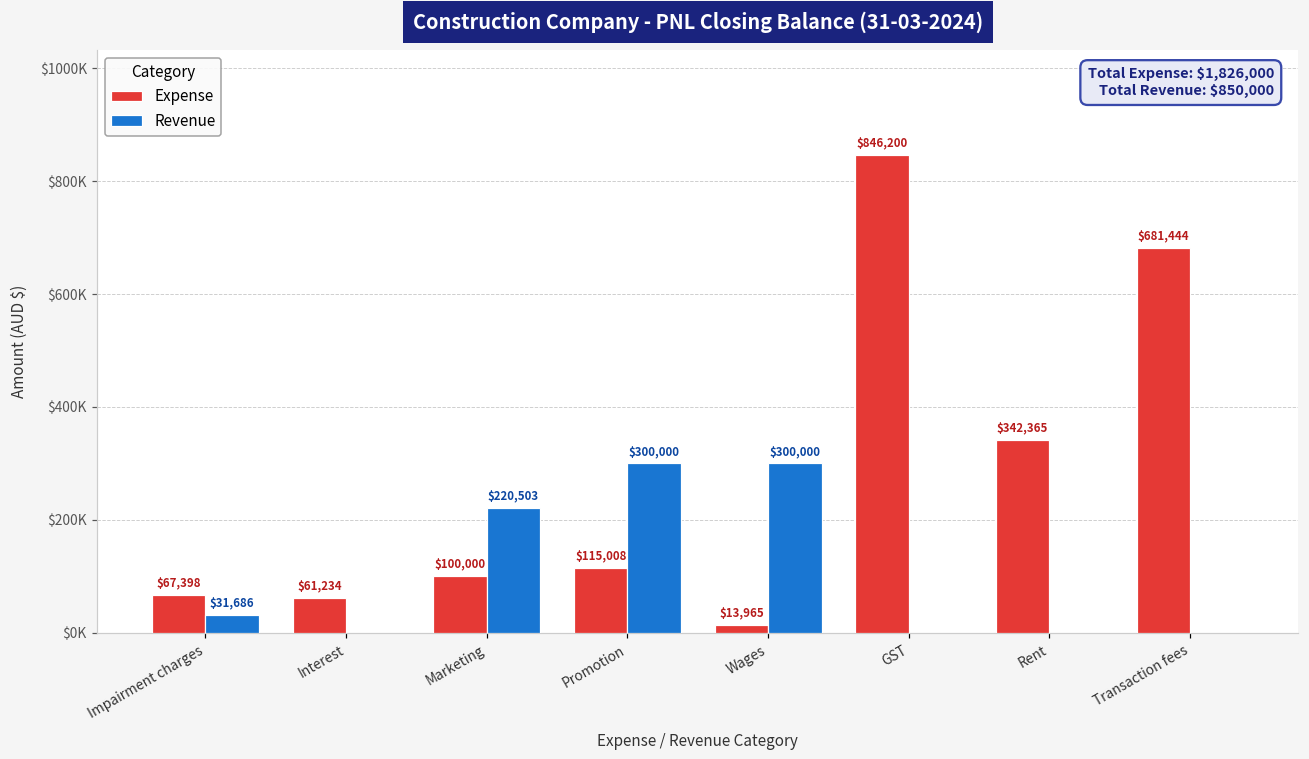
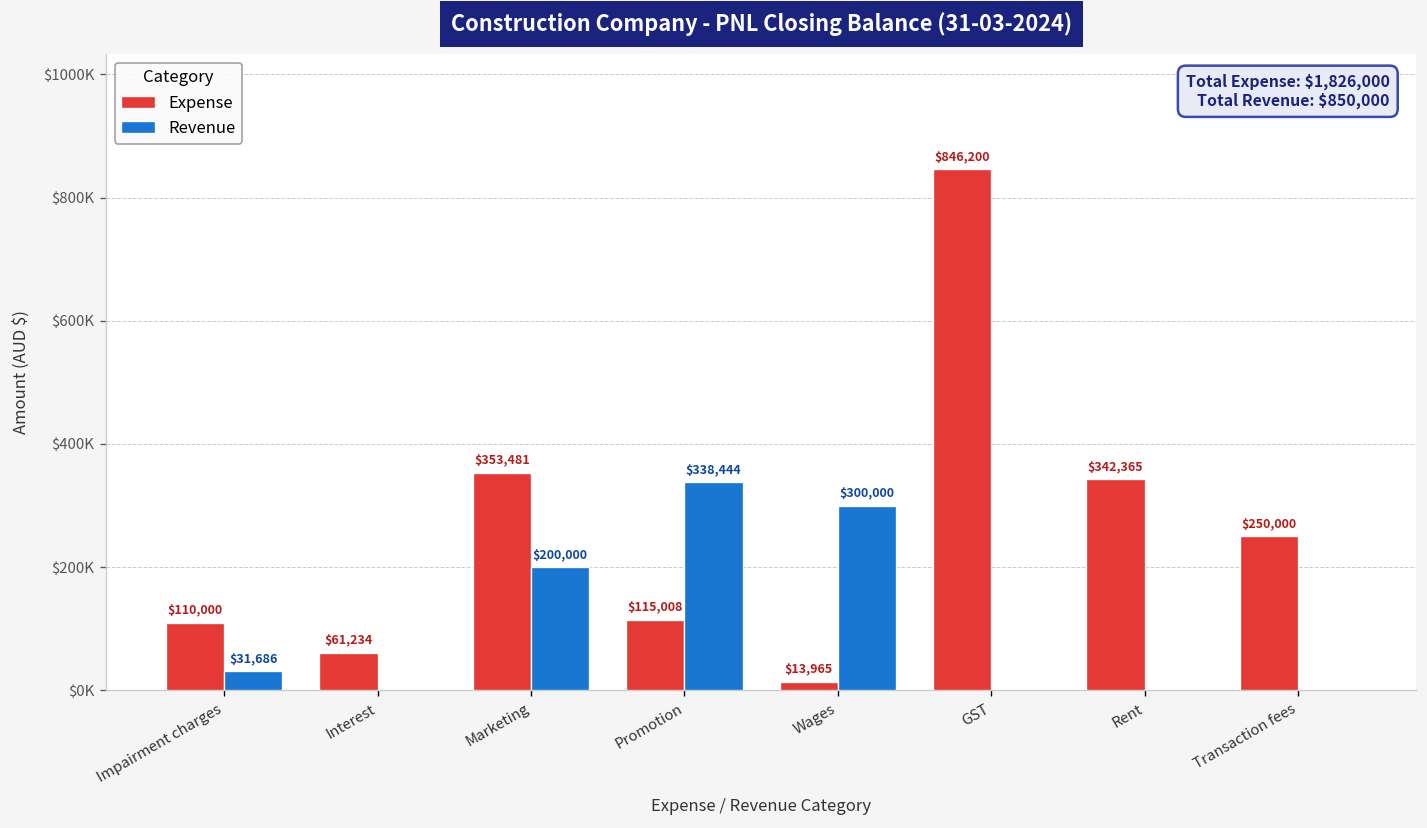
Expense, Impairment charges: $67,398 -> $110,000
Expense, Marketing: $100,000 -> $353,481
Revenue, Marketing: $220,503 -> $200,000
Revenue, Promotion: $300,000 -> $338,444
Expense, Transaction fees: $681,444 -> $250,000
